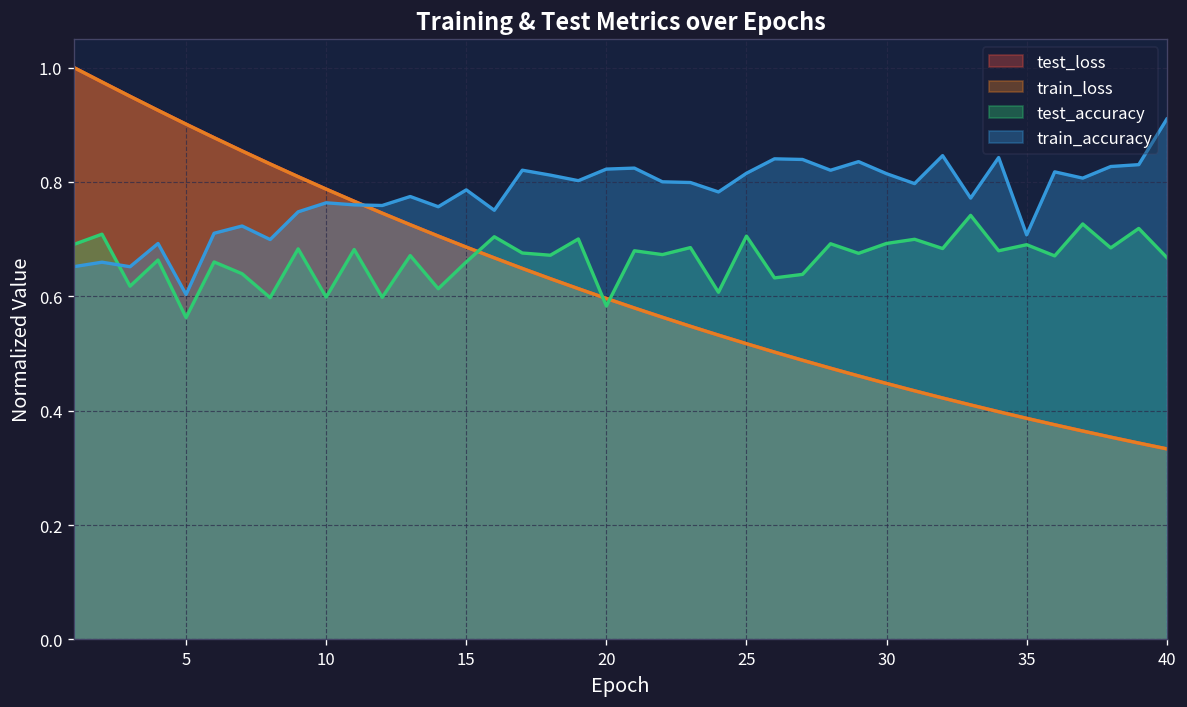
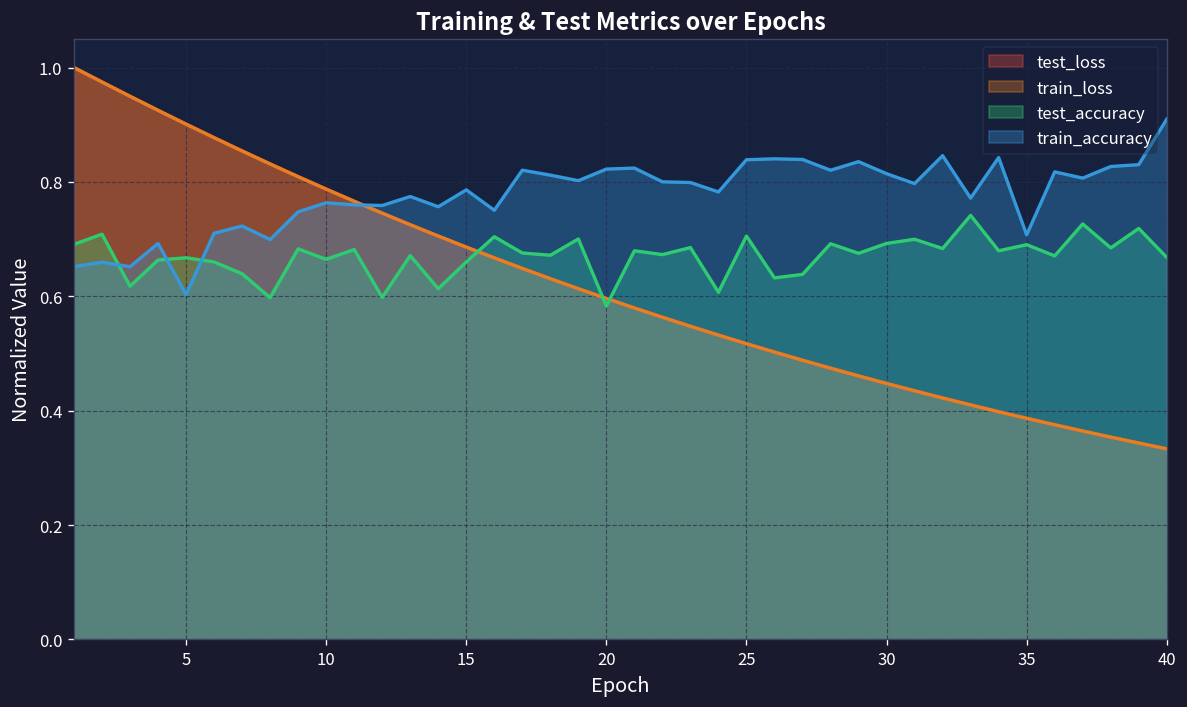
test_accuracy, 5: 0.56 -> 0.67
test_accuracy, 10: 0.60 -> 0.66
train_accuracy, 25: 0.82 -> 0.84
